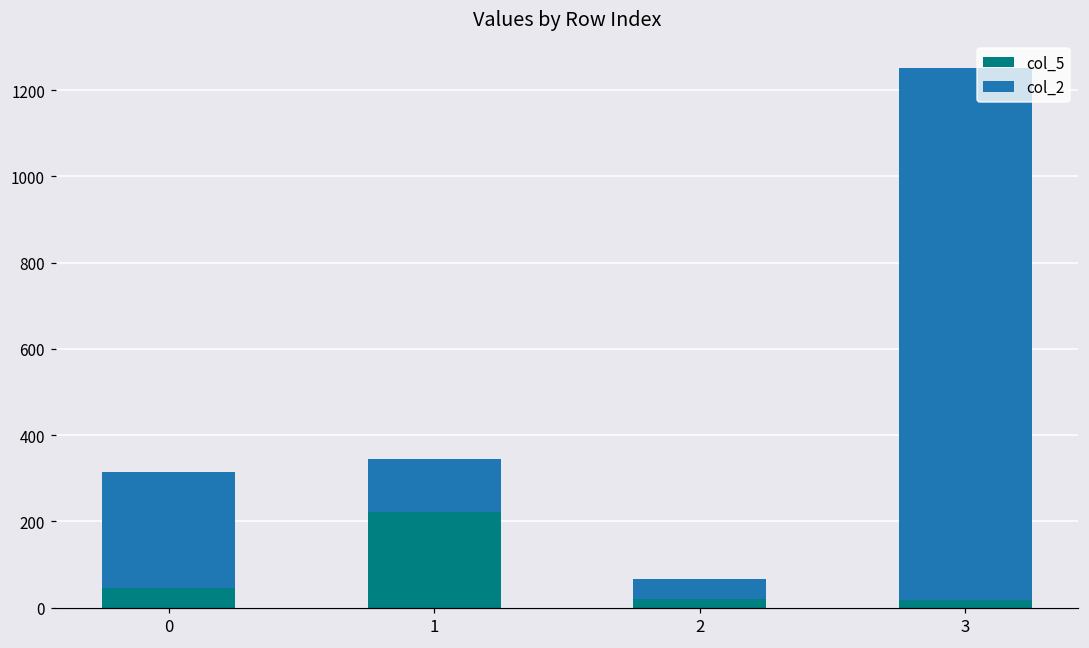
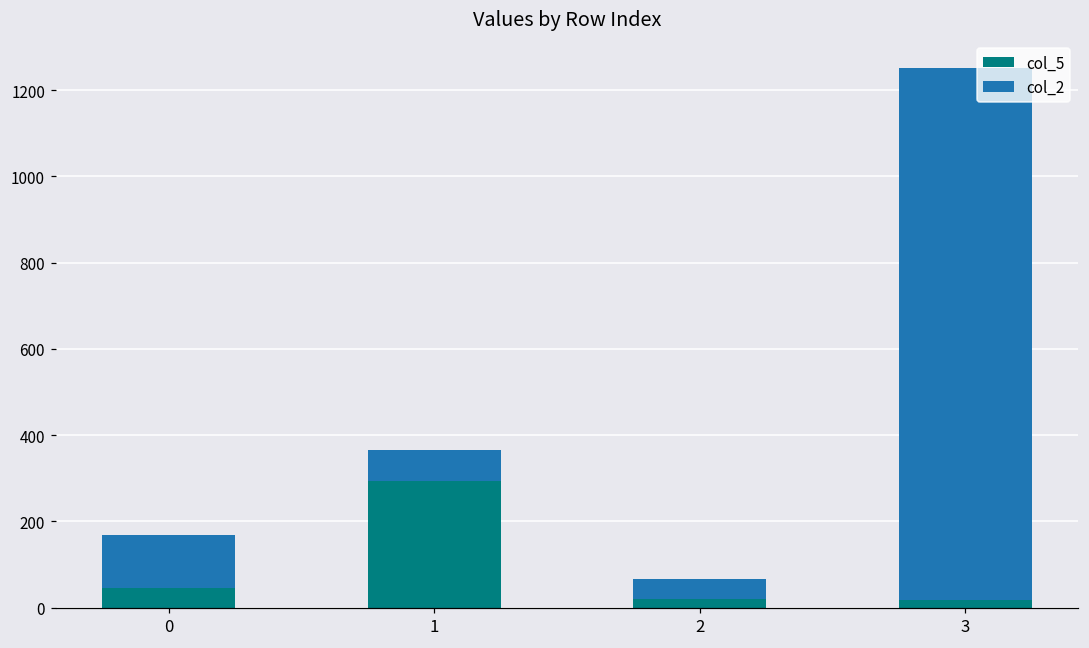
col_2, 0: 270 -> 120
col_5, 1: 220 -> 290
col_2, 1: 120 -> 70
